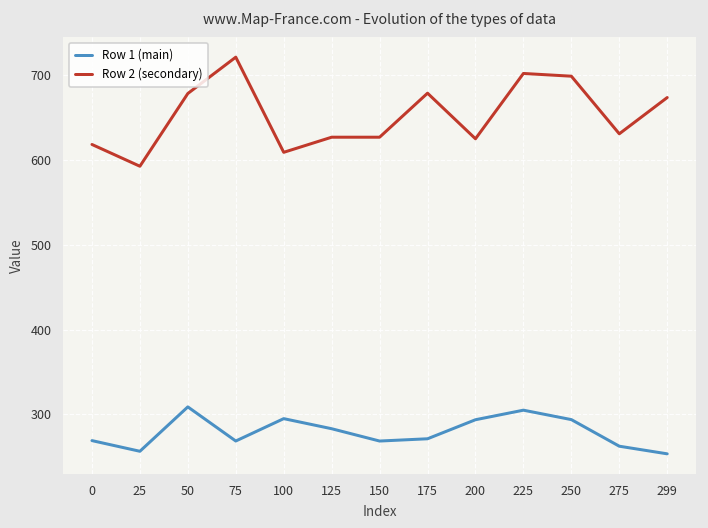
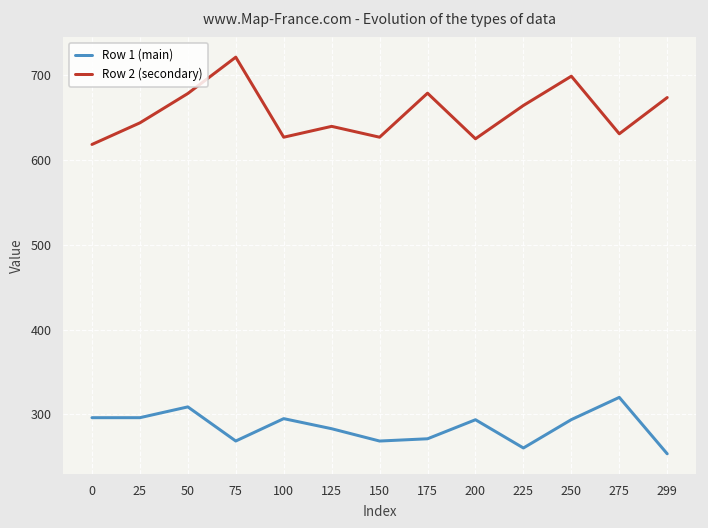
Row 1 (main), 0: 270 -> 300
Row 1 (main), 25: 260 -> 300
Row 2 (secondary), 25: 590 -> 640
Row 2 (secondary), 100: 610 -> 630
Row 2 (secondary), 125: 630 -> 640
Row 1 (main), 225: 310 -> 260
Row 2 (secondary), 225: 700 -> 660
Row 1 (main), 275: 260 -> 320
